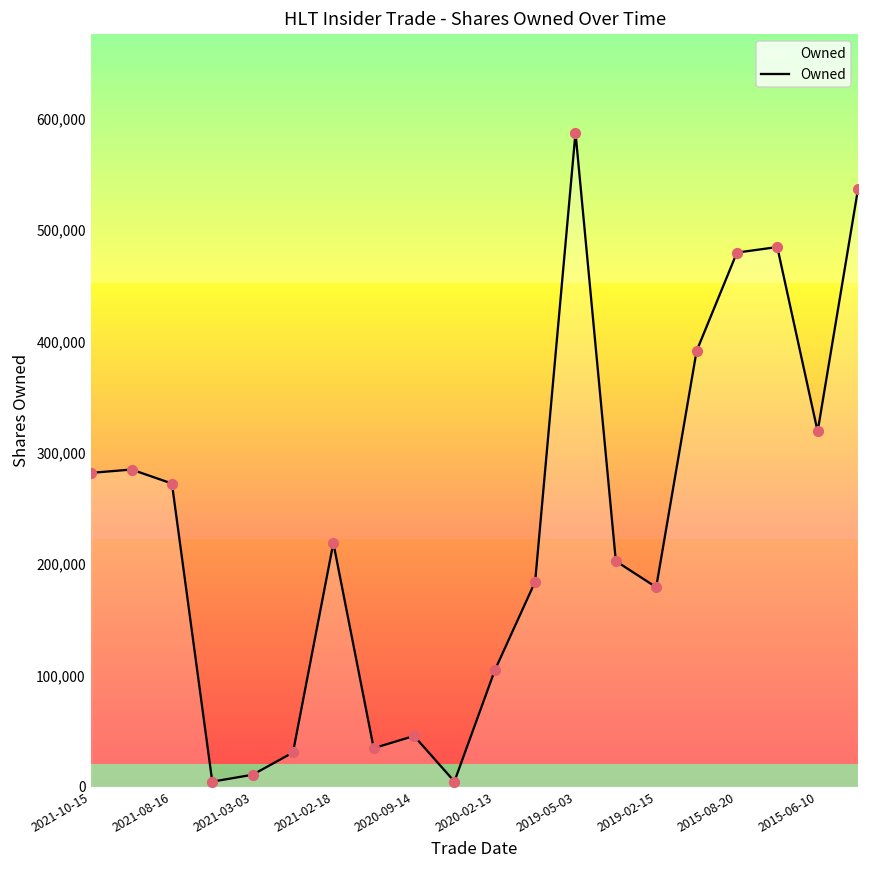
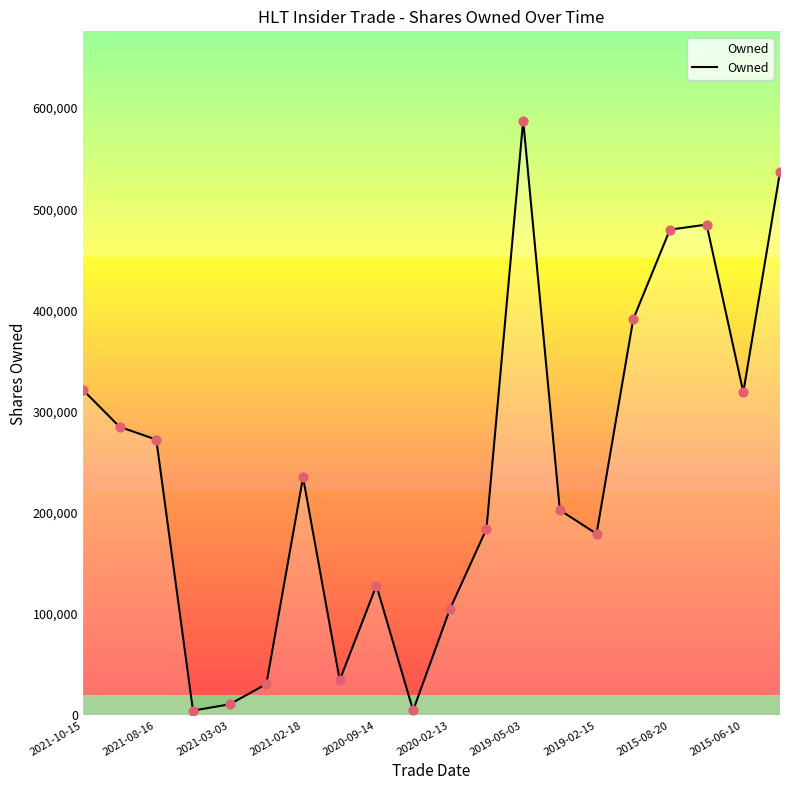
2021-10-15: 282,000 -> 321,000
2021-02-18: 219,000 -> 235,000
2020-09-14: 46,000 -> 128,000
